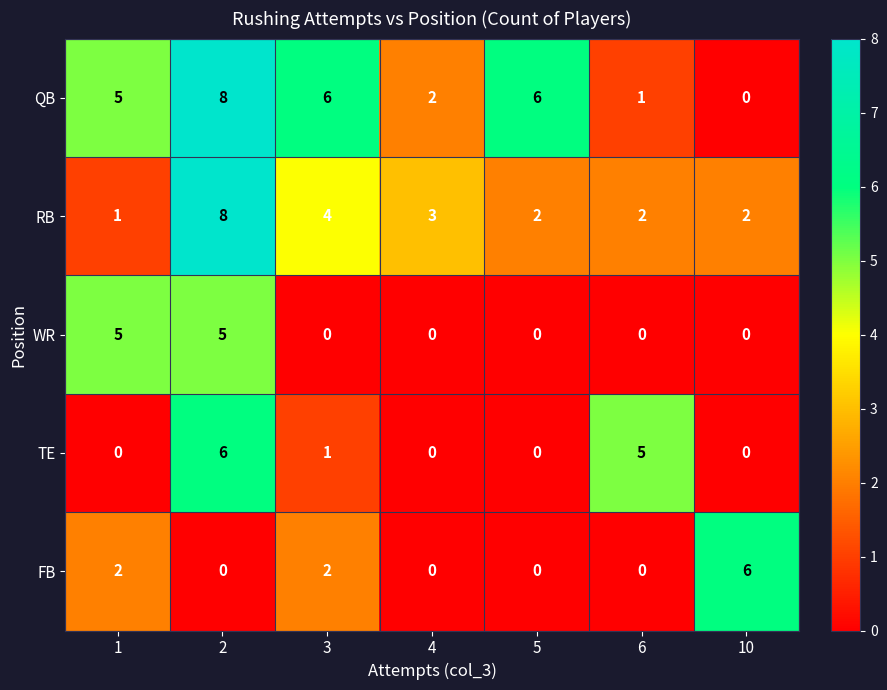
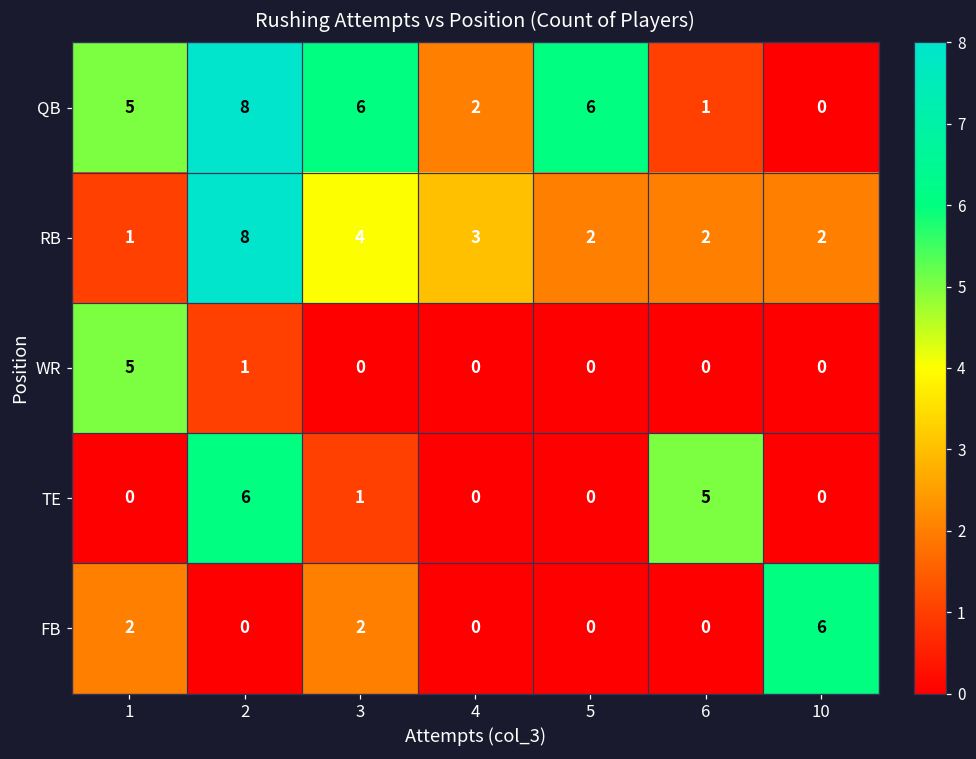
WR, 2: 5 -> 1
